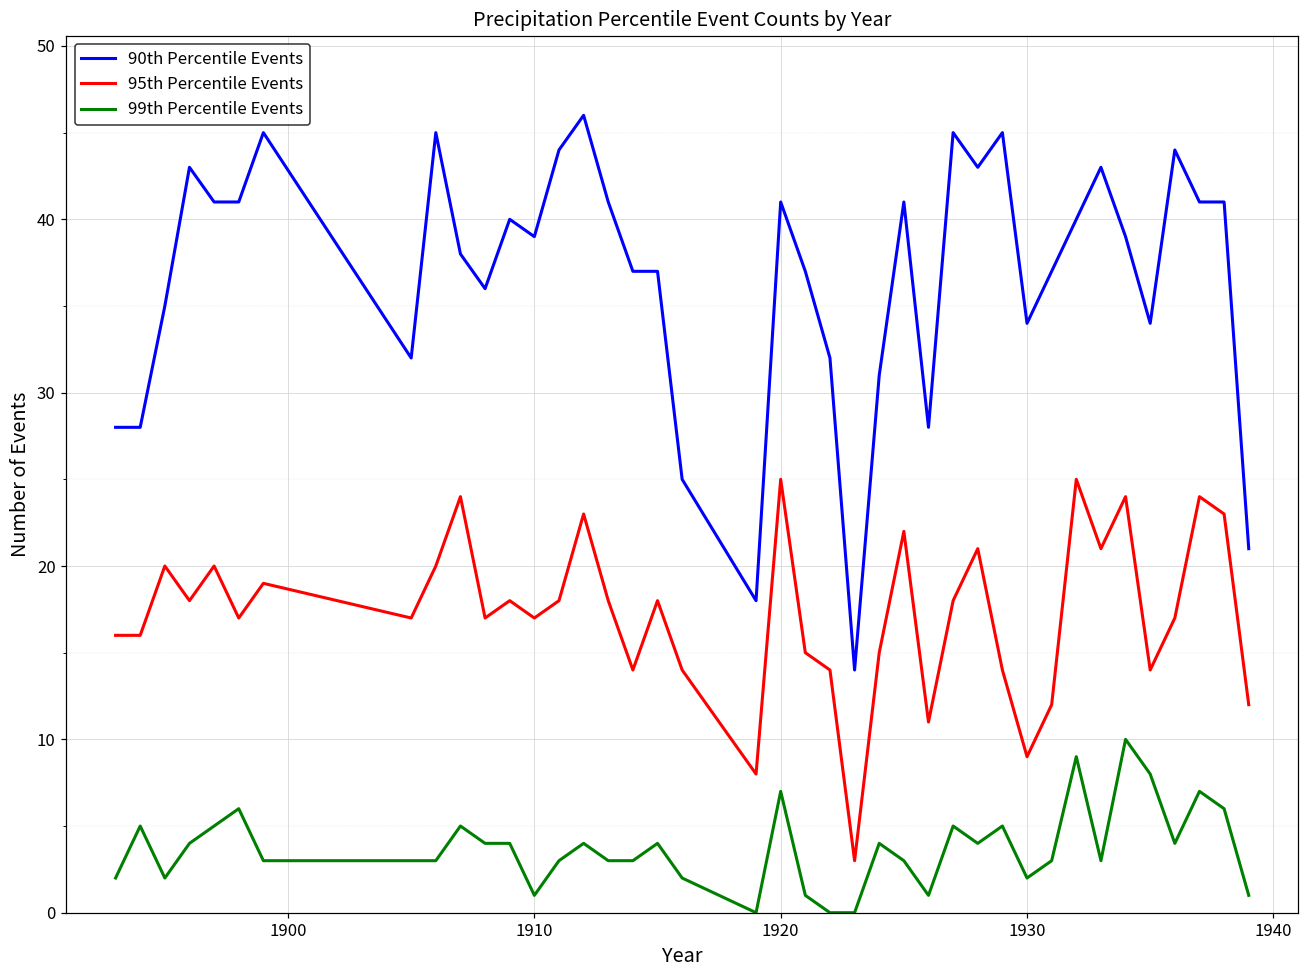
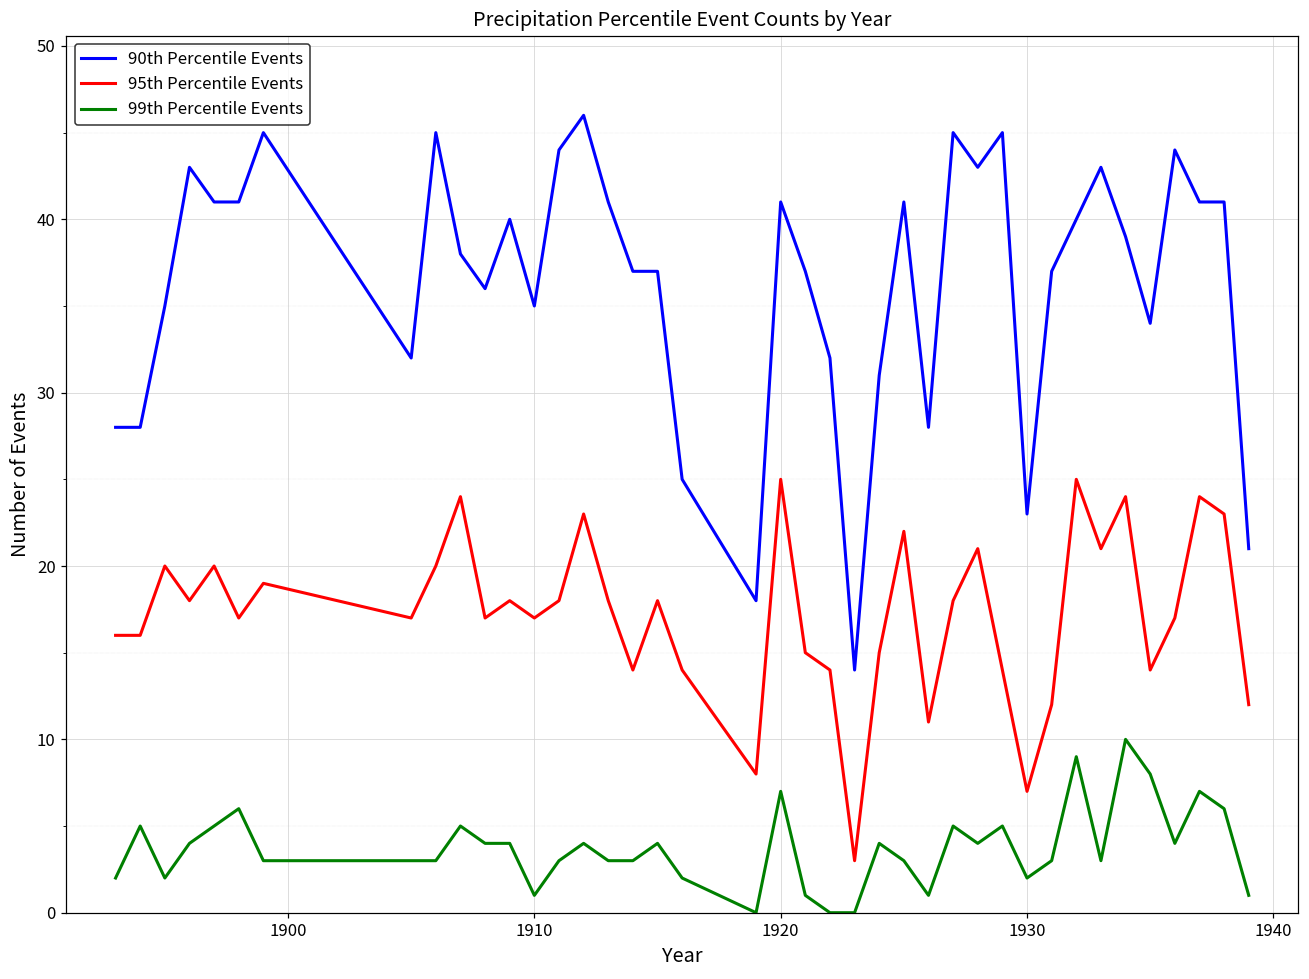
90th Percentile Events, 1910: 39 -> 35
90th Percentile Events, 1930: 34 -> 23
95th Percentile Events, 1930: 9 -> 7
